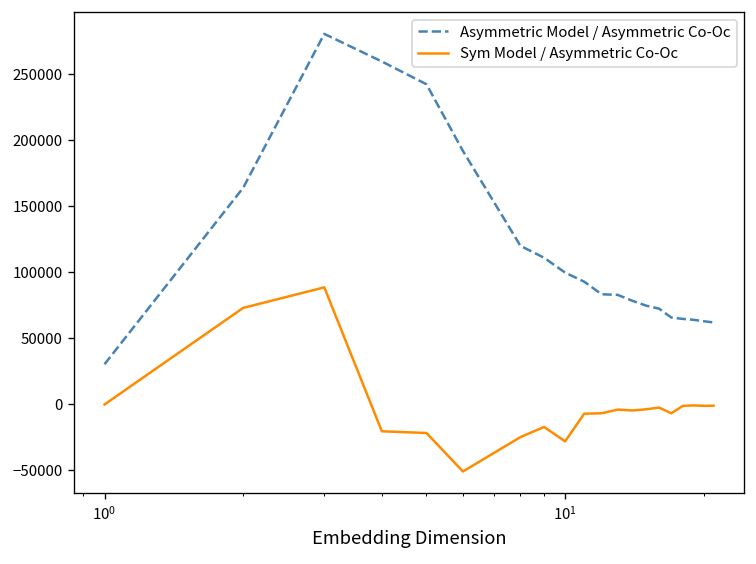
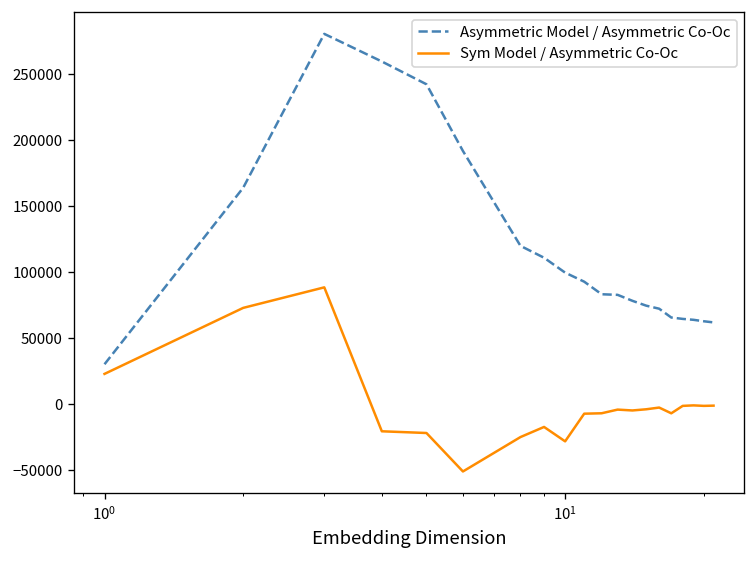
Sym Model / Asymmetric Co-Oc, 10^0: 0 -> 23000
